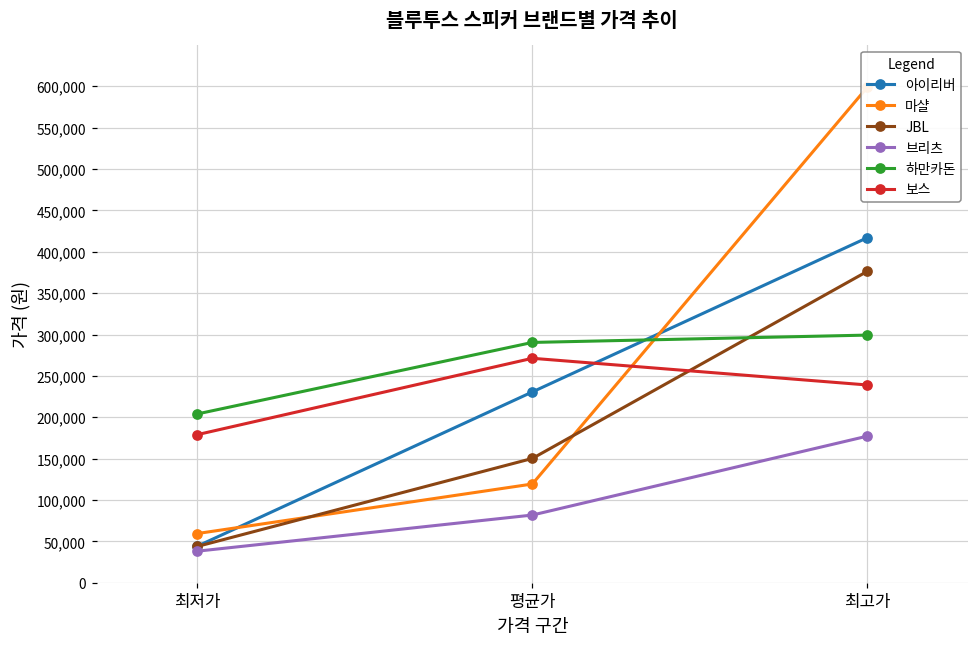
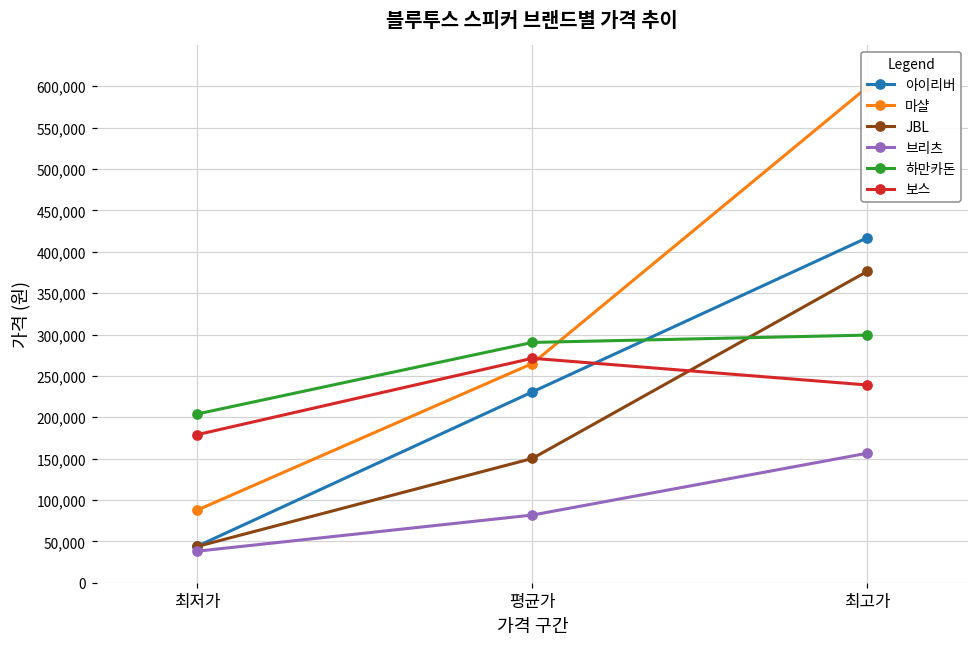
마샬, 최저가: 60,000 -> 90,000
마샬, 평균가: 120,000 -> 260,000
브리츠, 최고가: 180,000 -> 160,000
